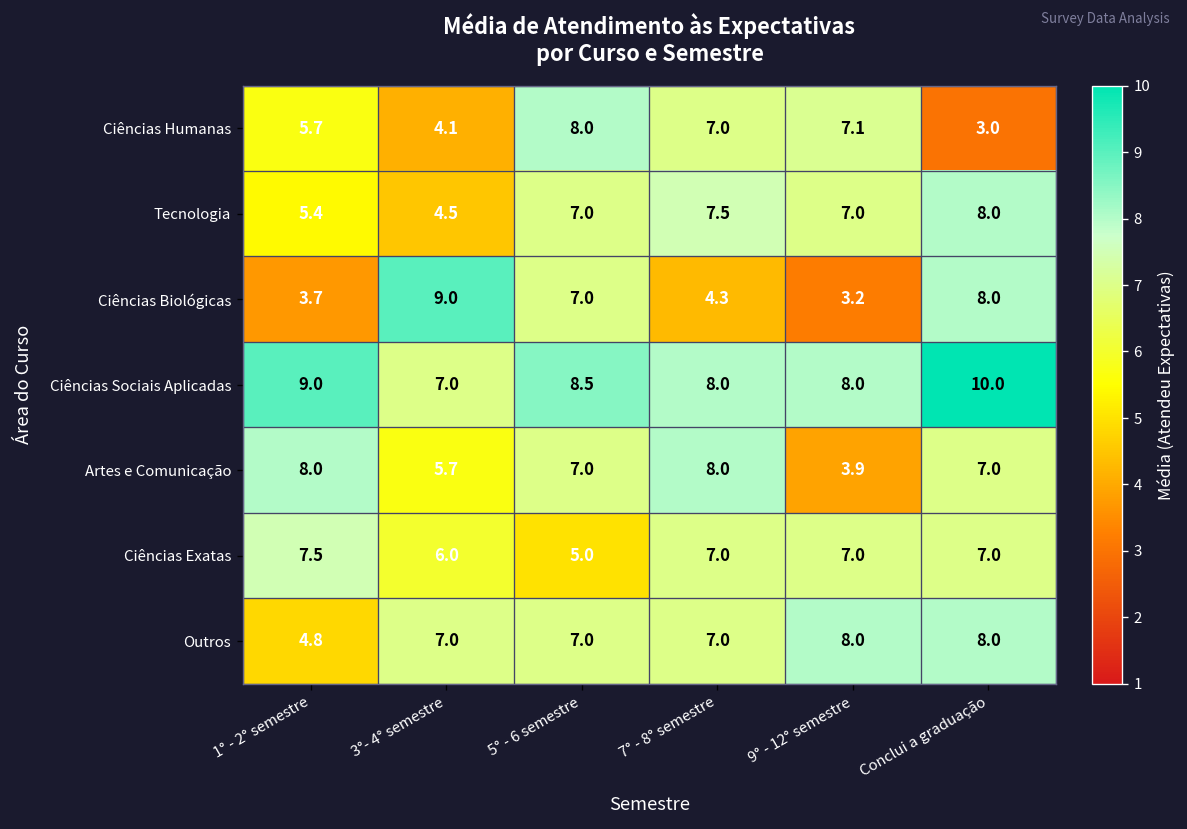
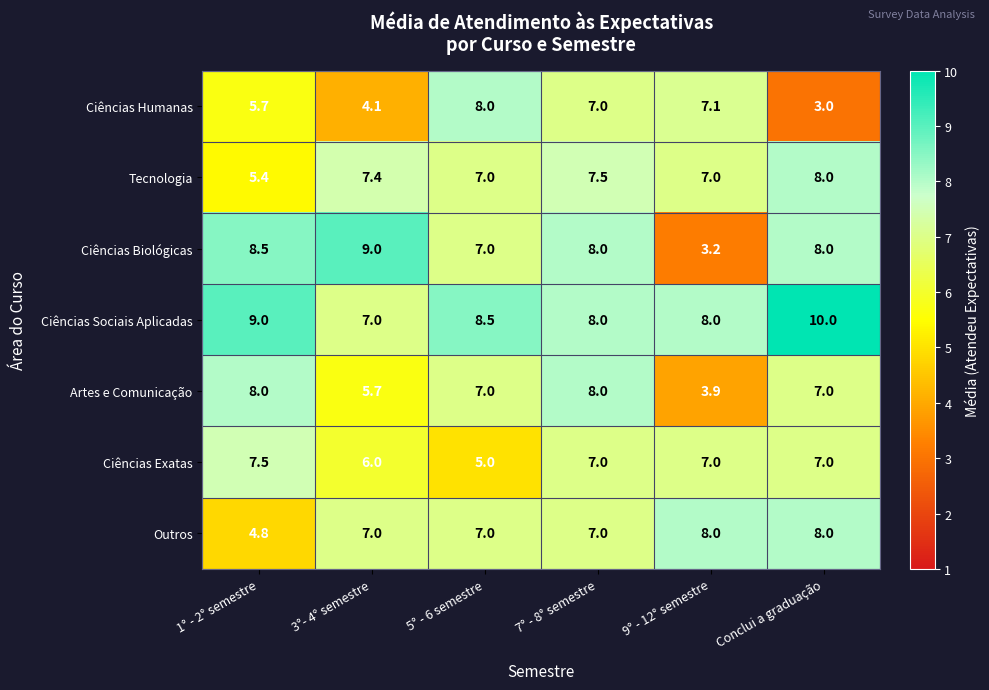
Tecnologia, 3°- 4° semestre: 4.5 -> 7.4
Ciências Biológicas, 1° - 2° semestre: 3.7 -> 8.5
Ciências Biológicas, 7° - 8° semestre: 4.3 -> 8.0
